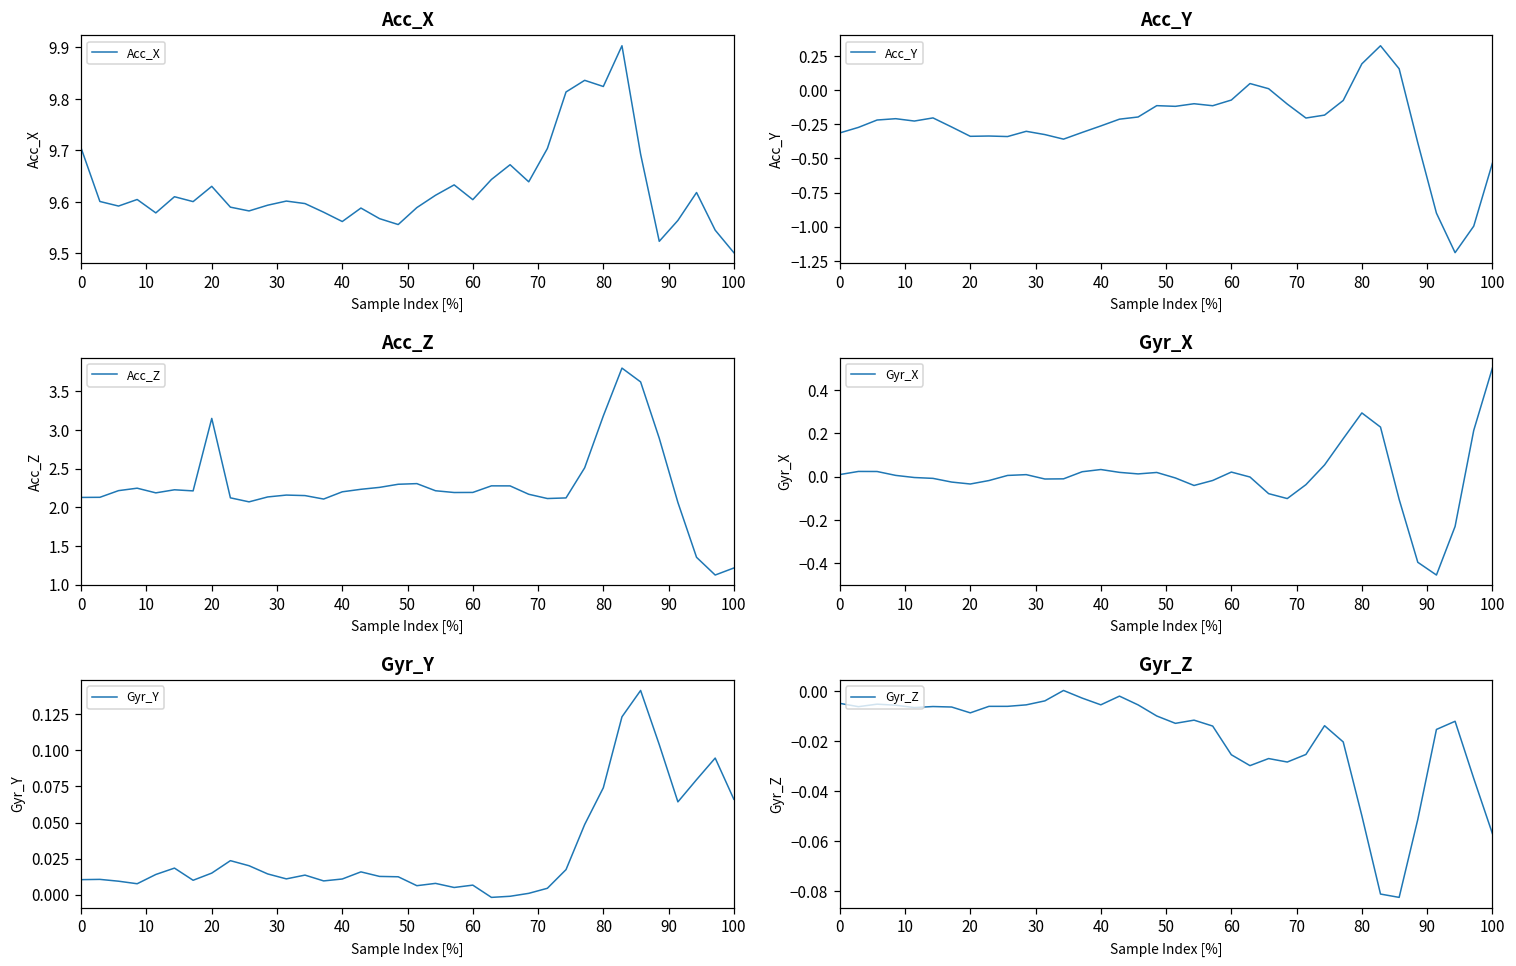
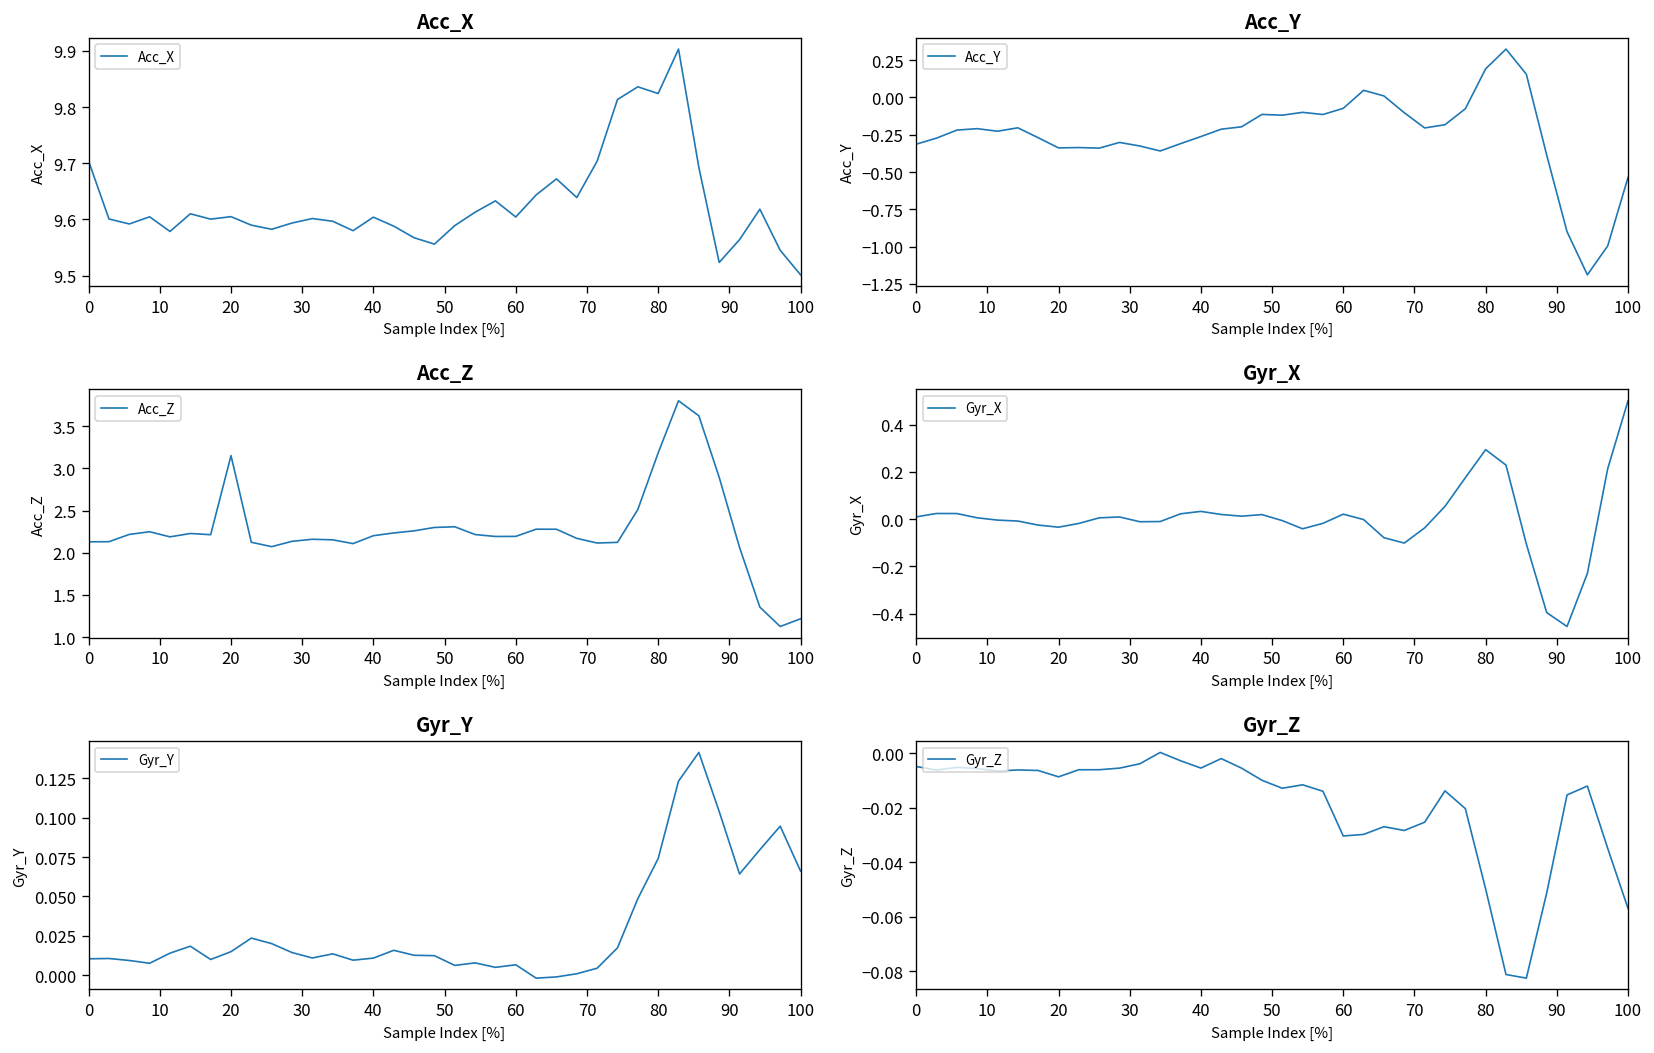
Acc_X, 20: 9.63 -> 9.60
Acc_X, 40: 9.56 -> 9.60
Gyr_Z, 60: -0.026 -> -0.030
